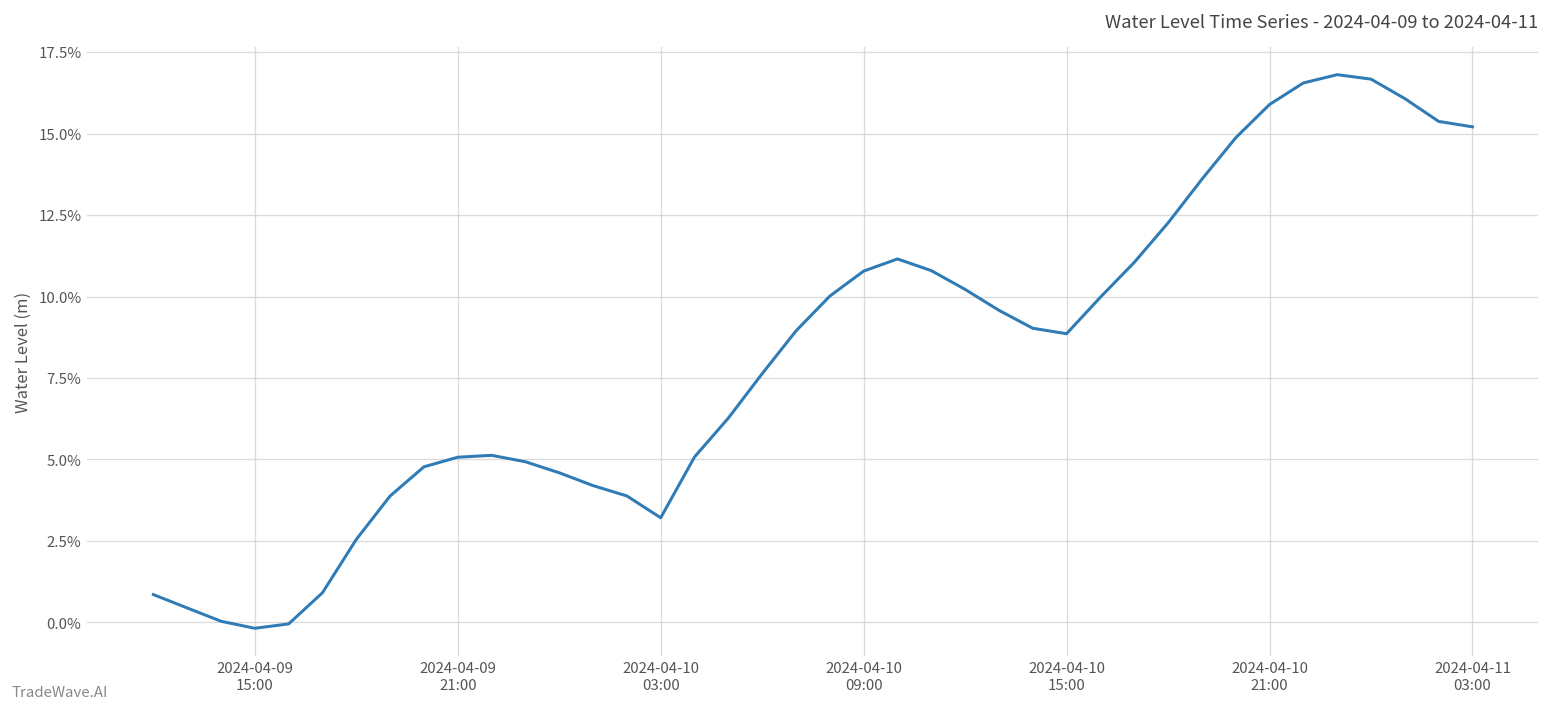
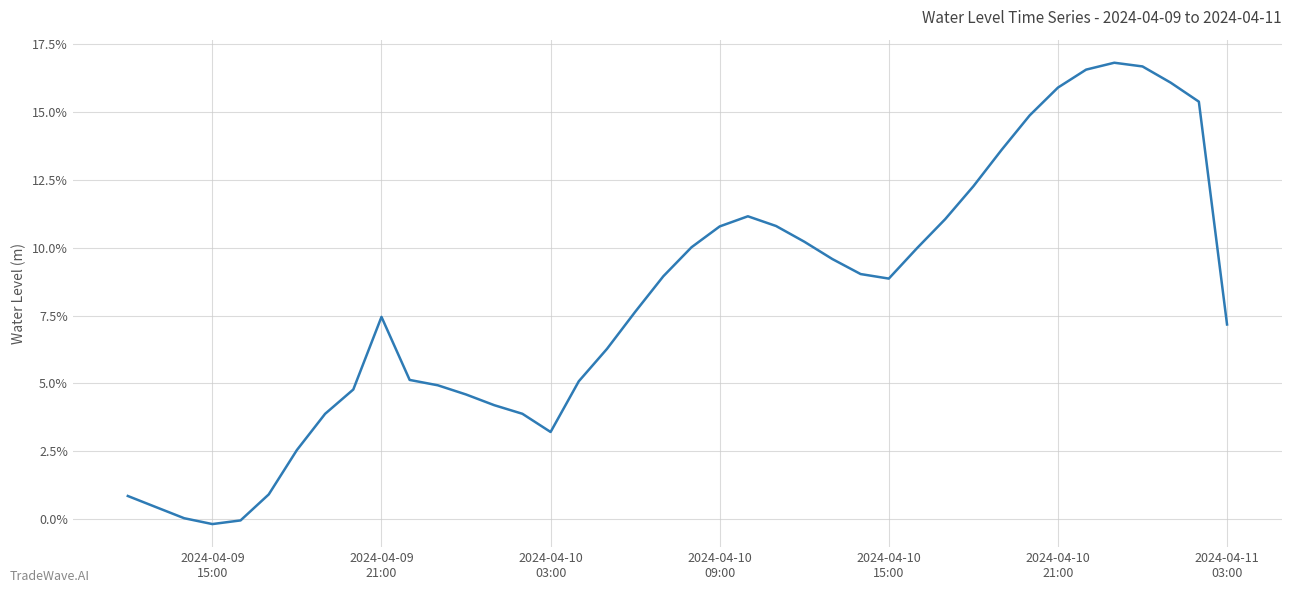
2024-04-09 21:00: 5.1% -> 7.4%
2024-04-11 03:00: 15.2% -> 7.2%
